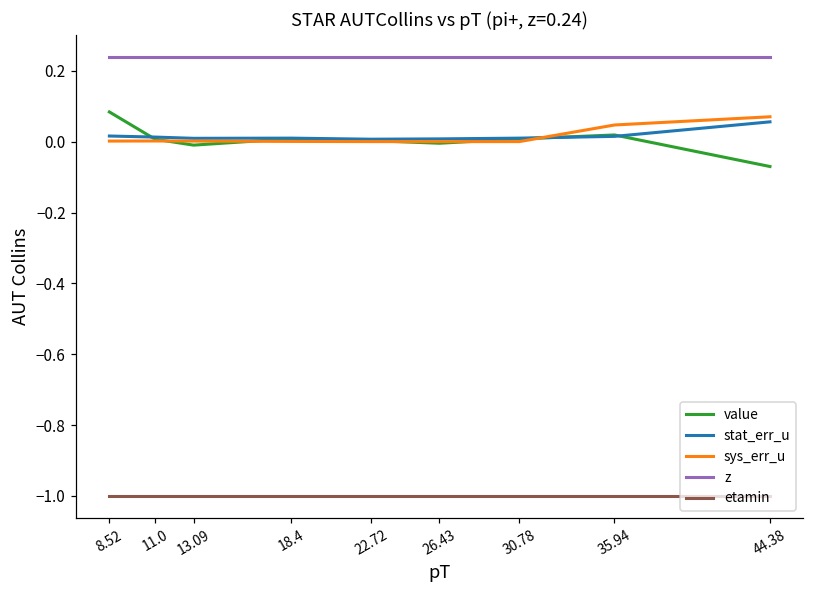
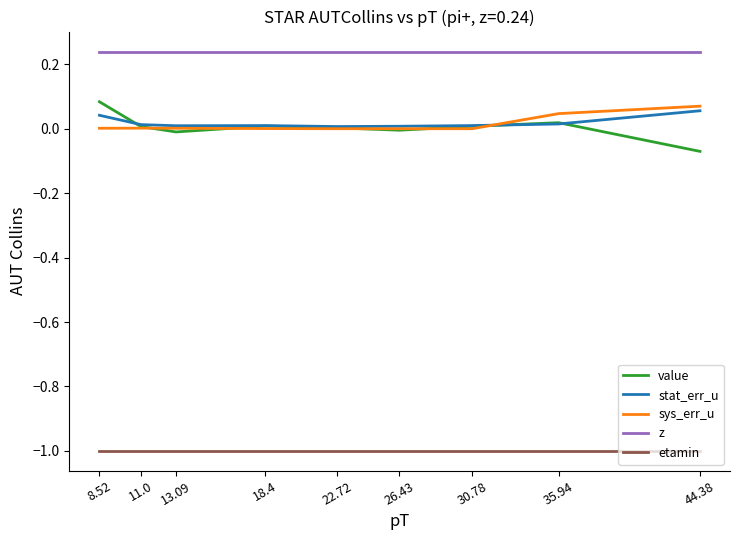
stat_err_u, 8.52: 0.02 -> 0.04
